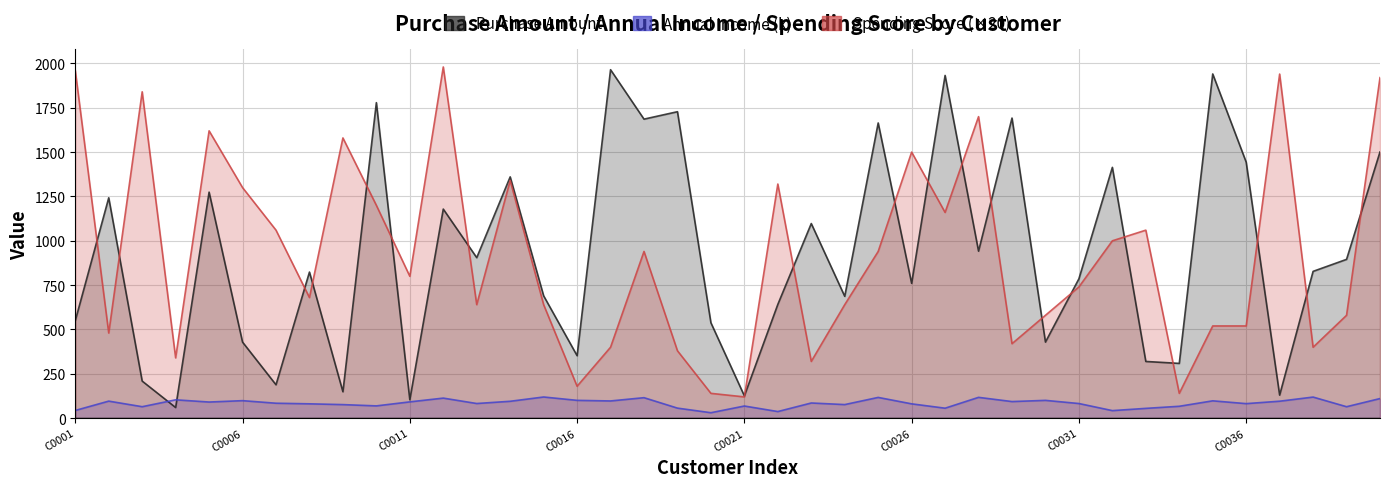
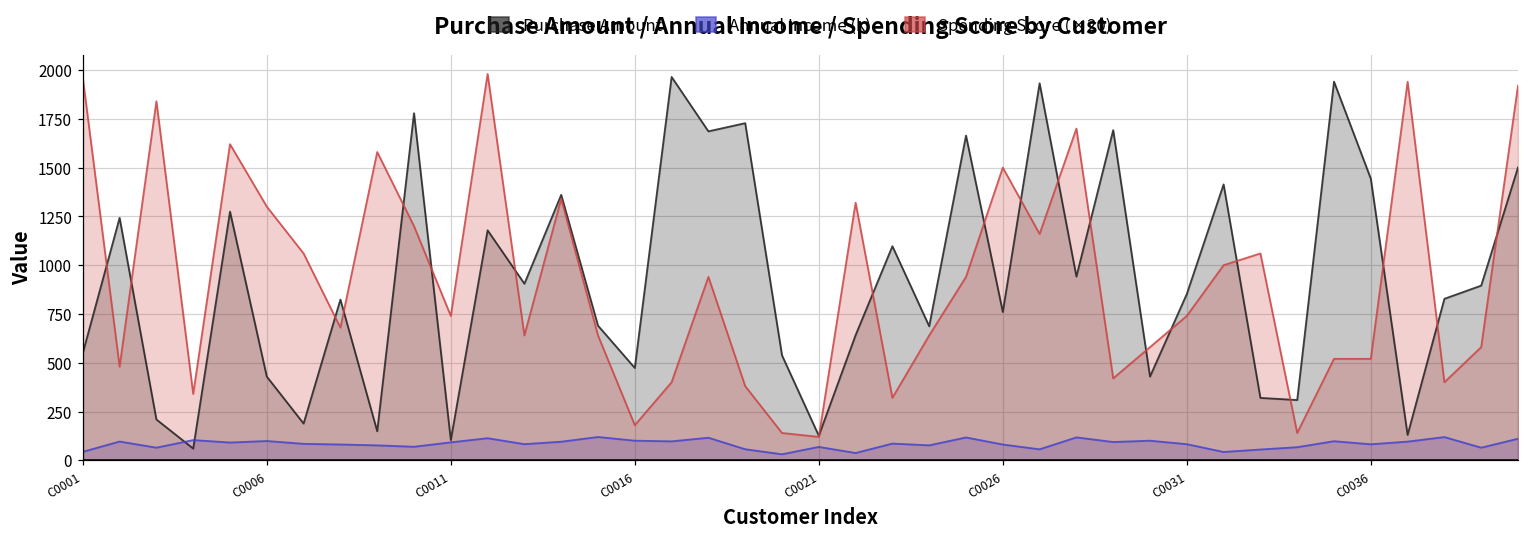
Spending Score (×20), C0011: 800 -> 740
Purchase Amount, C0016: 350 -> 470
Purchase Amount, C0031: 790 -> 850
